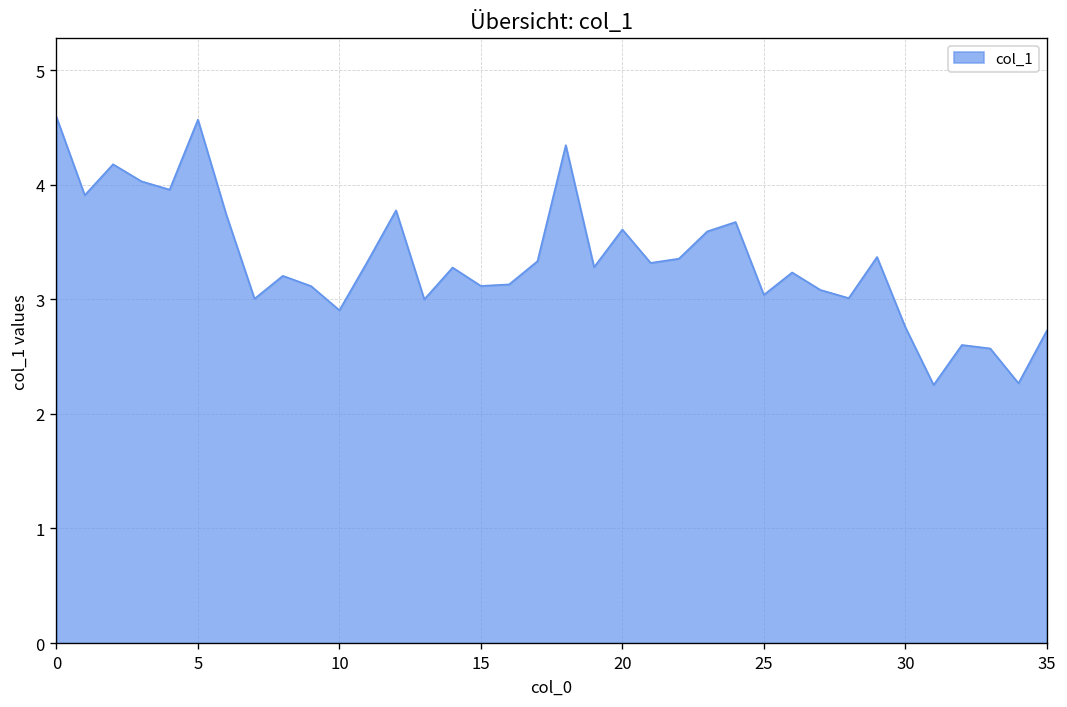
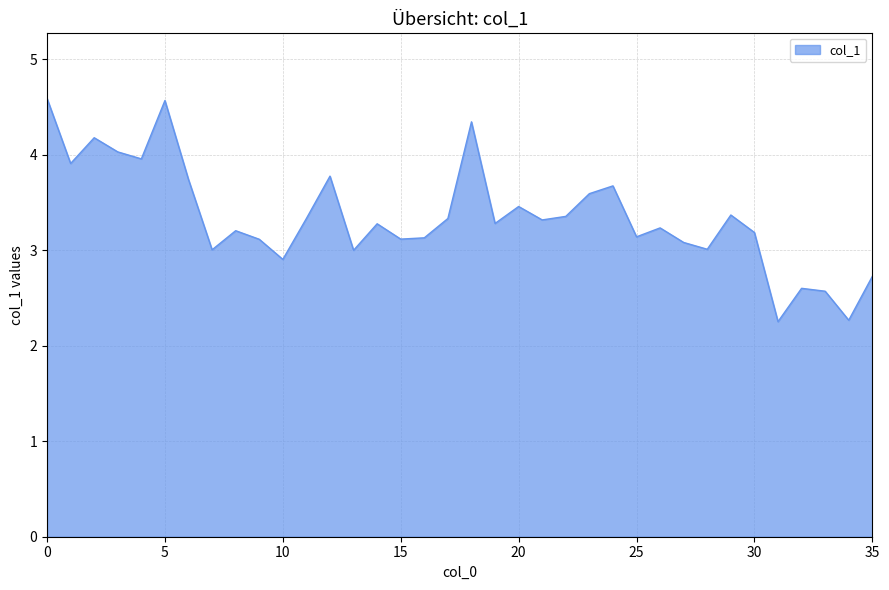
20: 3.6 -> 3.5
25: 3.0 -> 3.1
30: 2.8 -> 3.2
